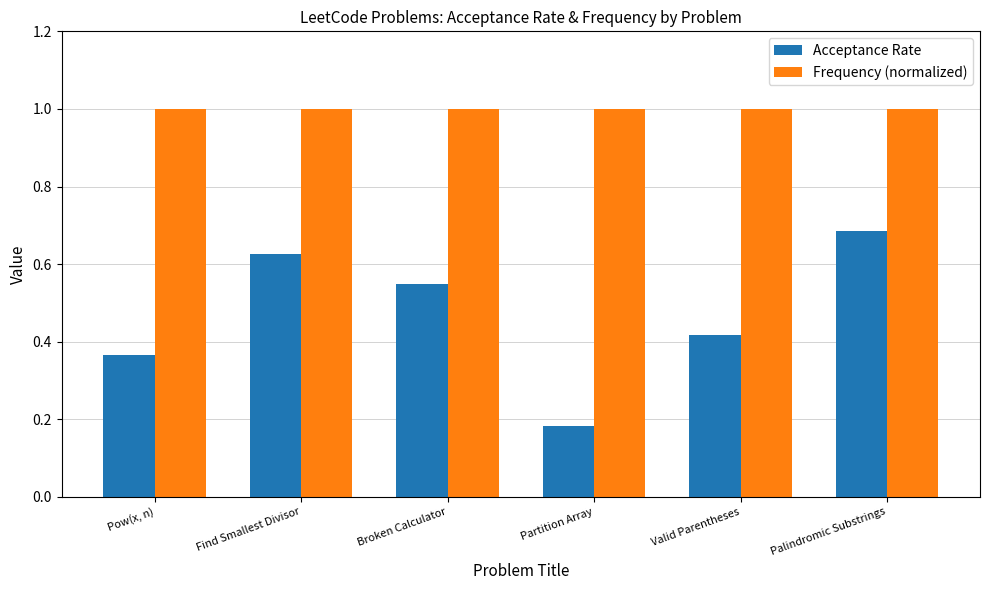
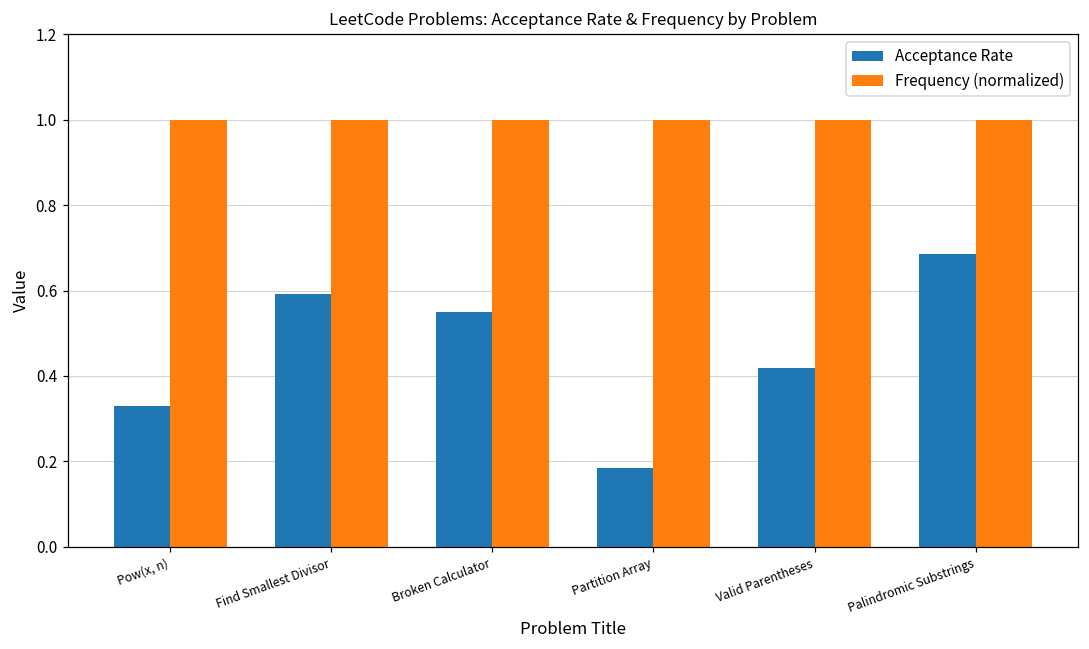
Acceptance Rate, Pow(x, n): 0.36 -> 0.33
Acceptance Rate, Find Smallest Divisor: 0.63 -> 0.59
